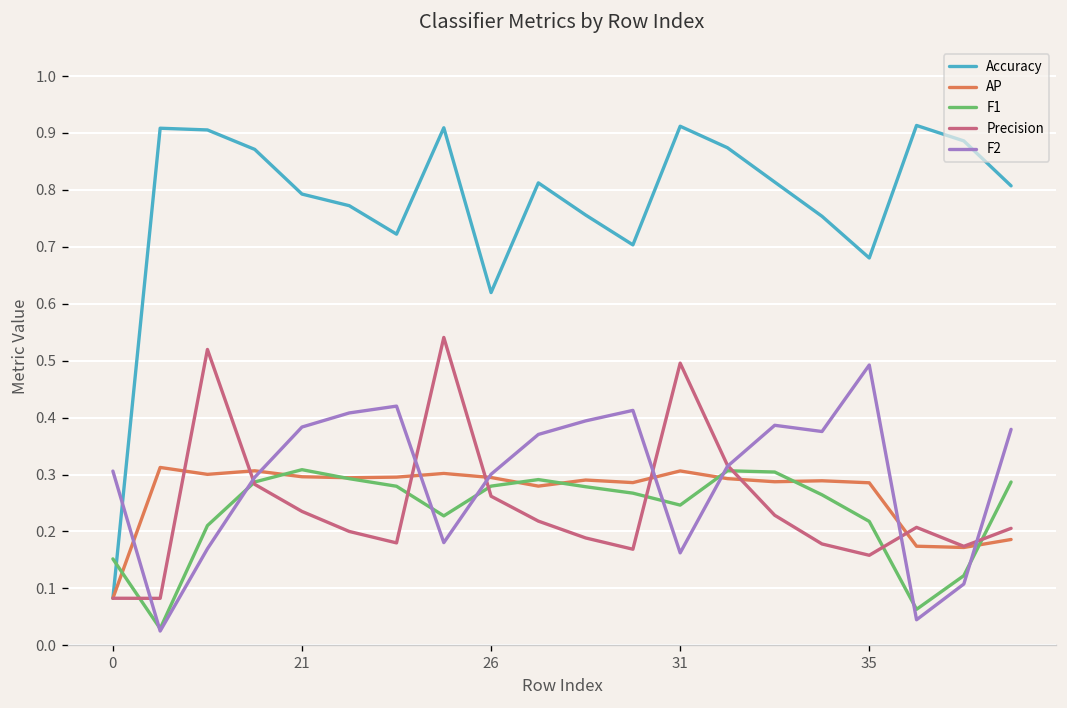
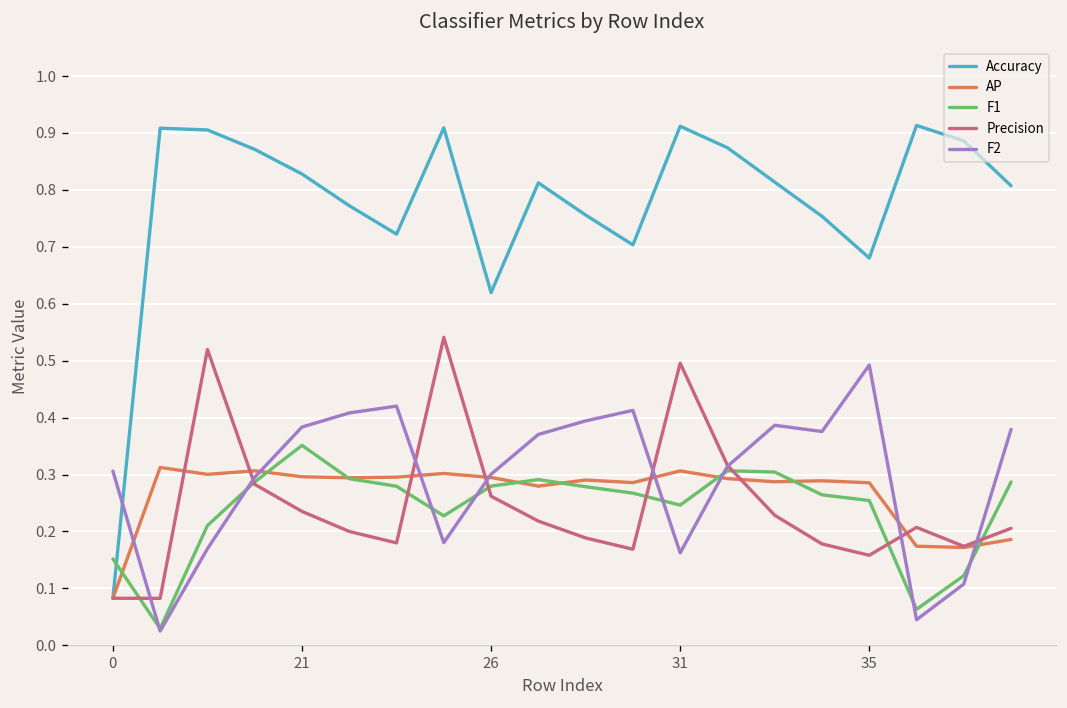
Accuracy, 21: 0.79 -> 0.83
F1, 21: 0.31 -> 0.35
F1, 35: 0.22 -> 0.25
